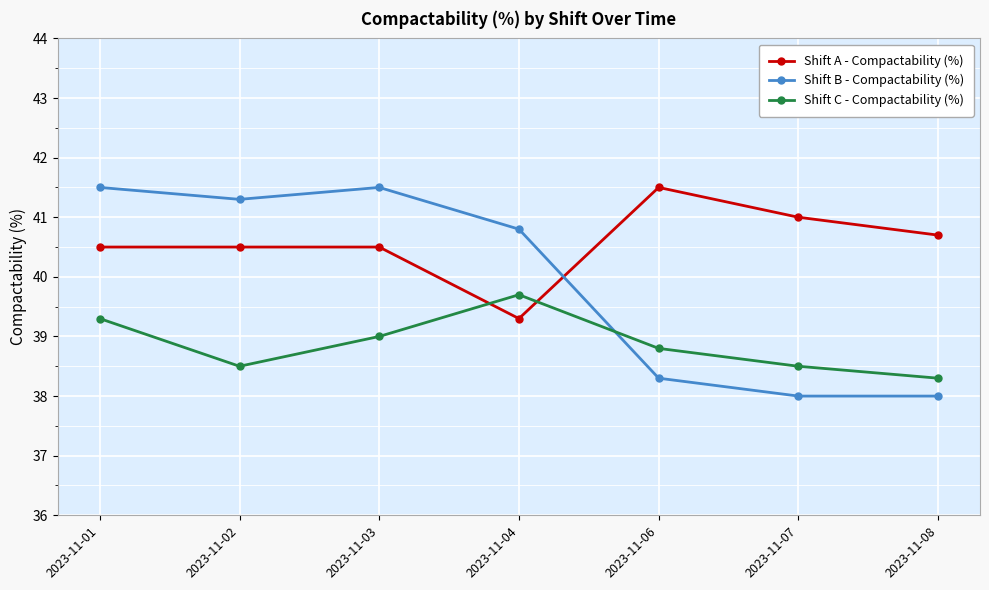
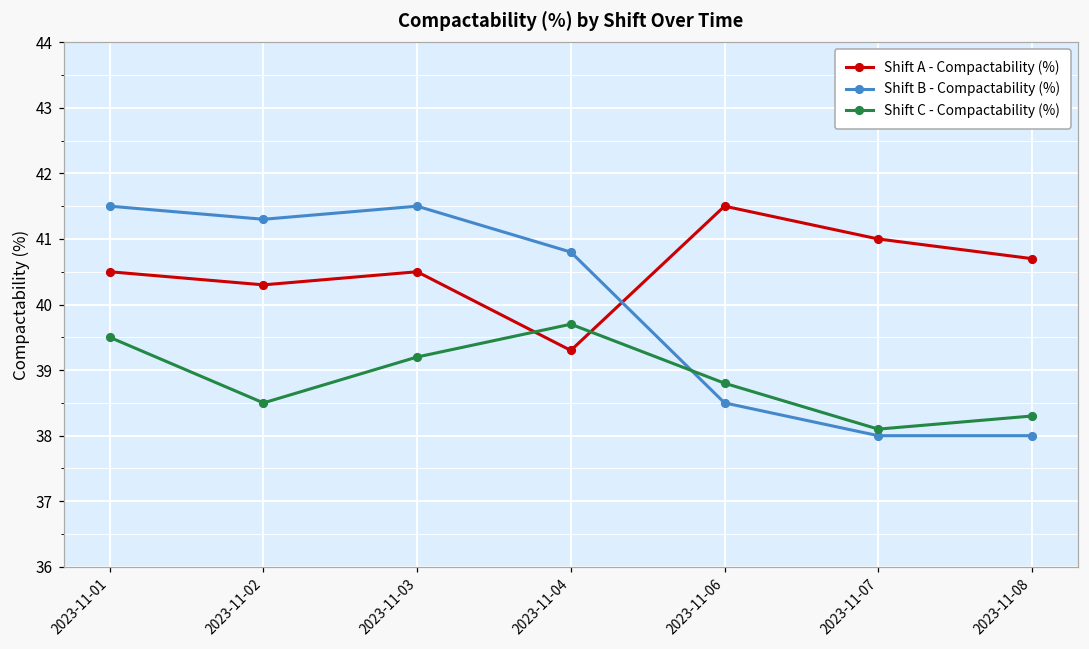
Shift C - Compactability (%), 2023-11-01: 39.3 -> 39.5
Shift A - Compactability (%), 2023-11-02: 40.5 -> 40.3
Shift C - Compactability (%), 2023-11-03: 39.0 -> 39.2
Shift B - Compactability (%), 2023-11-06: 38.3 -> 38.5
Shift C - Compactability (%), 2023-11-07: 38.5 -> 38.1
